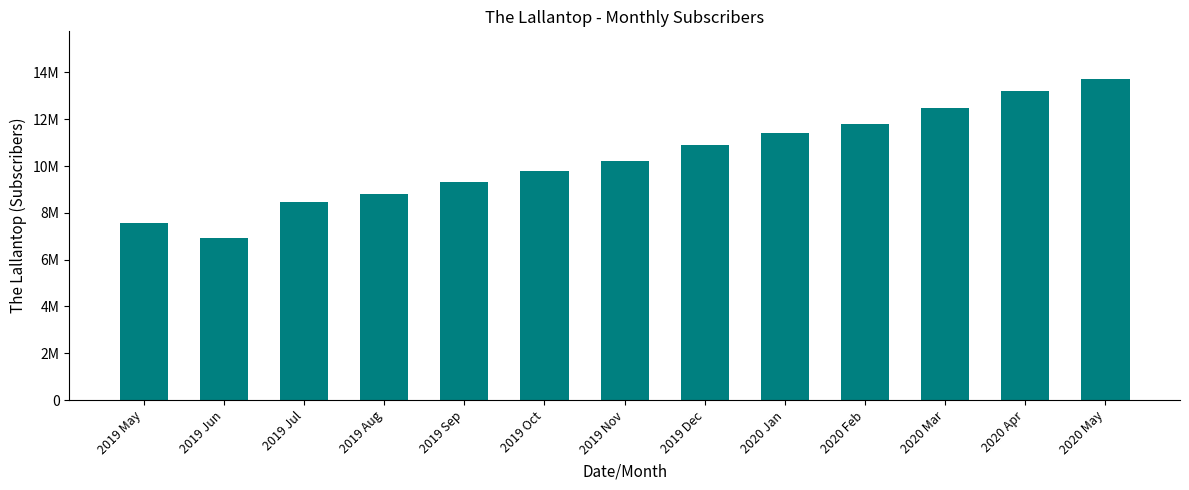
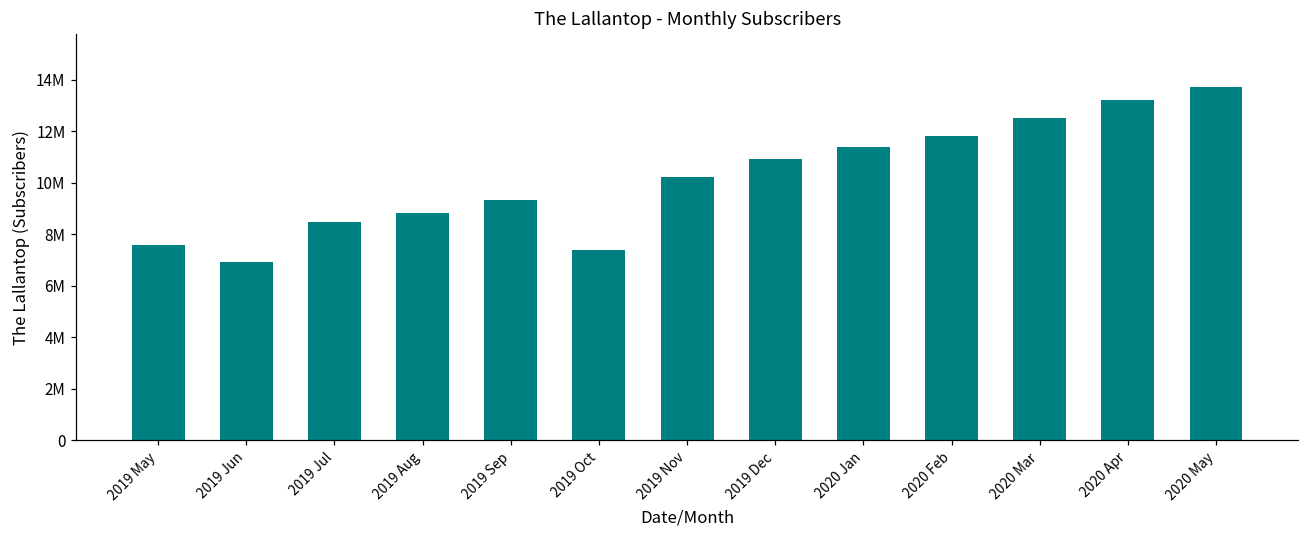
2019 Oct: 9800000 -> 7400000
